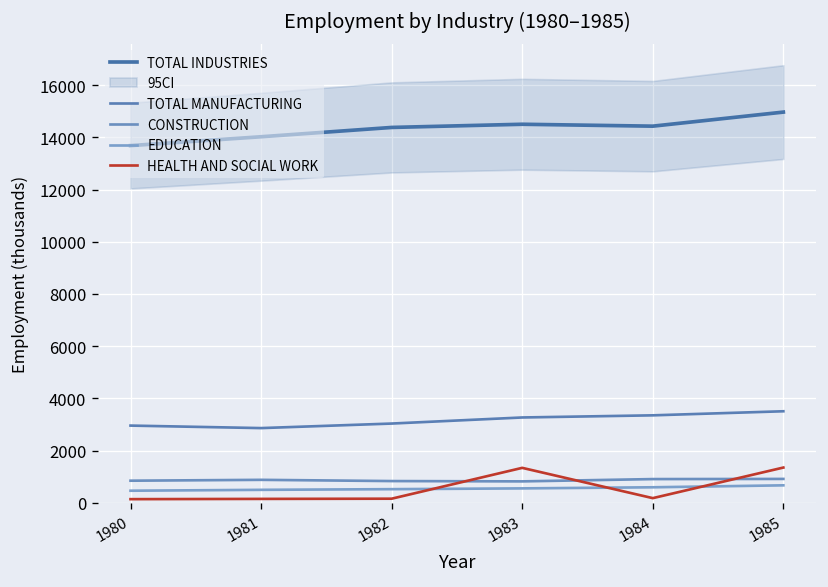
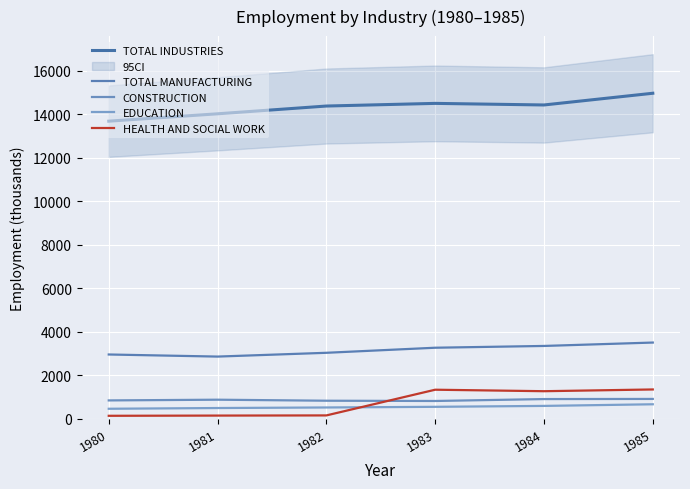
HEALTH AND SOCIAL WORK, 1984: 200 -> 1300
